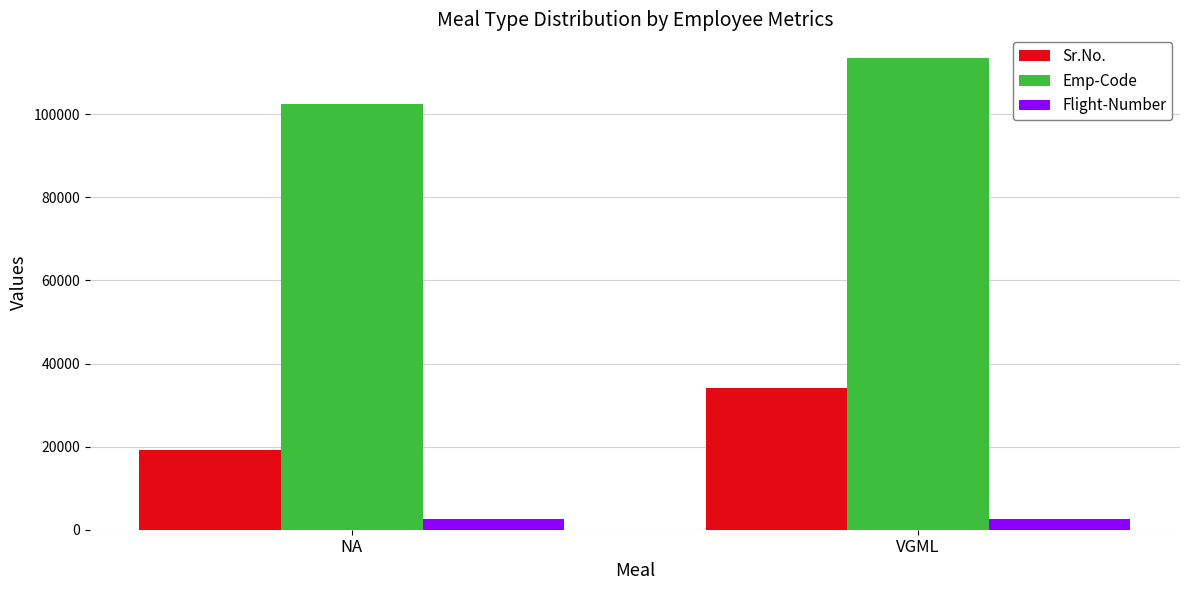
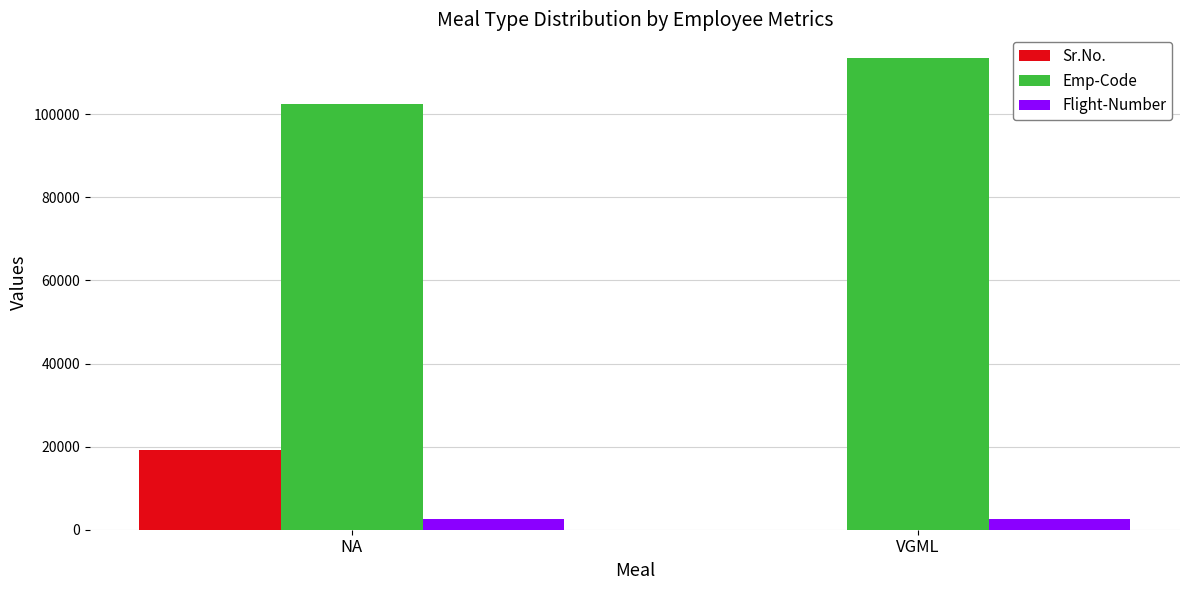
Sr.No., VGML: 34000 -> 0
